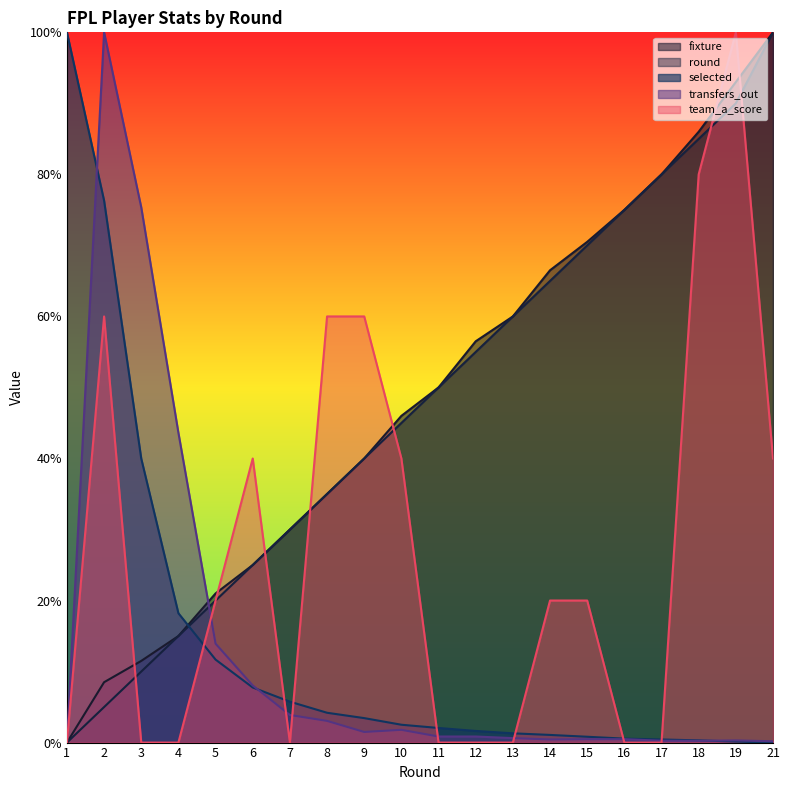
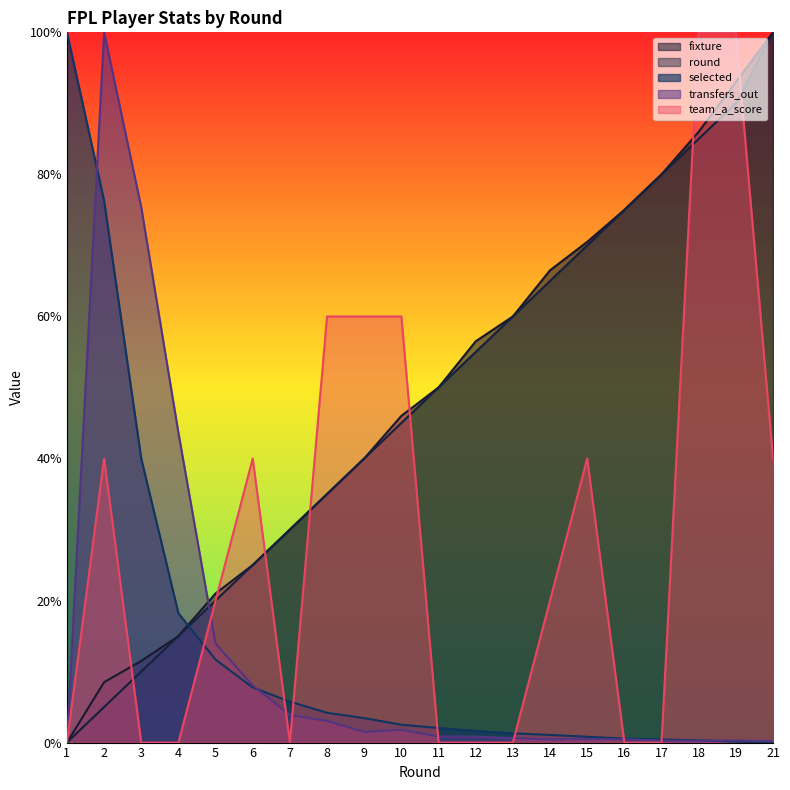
team_a_score, 2: 60% -> 40%
team_a_score, 10: 40% -> 60%
team_a_score, 15: 20% -> 40%
team_a_score, 18: 80% -> 100%
